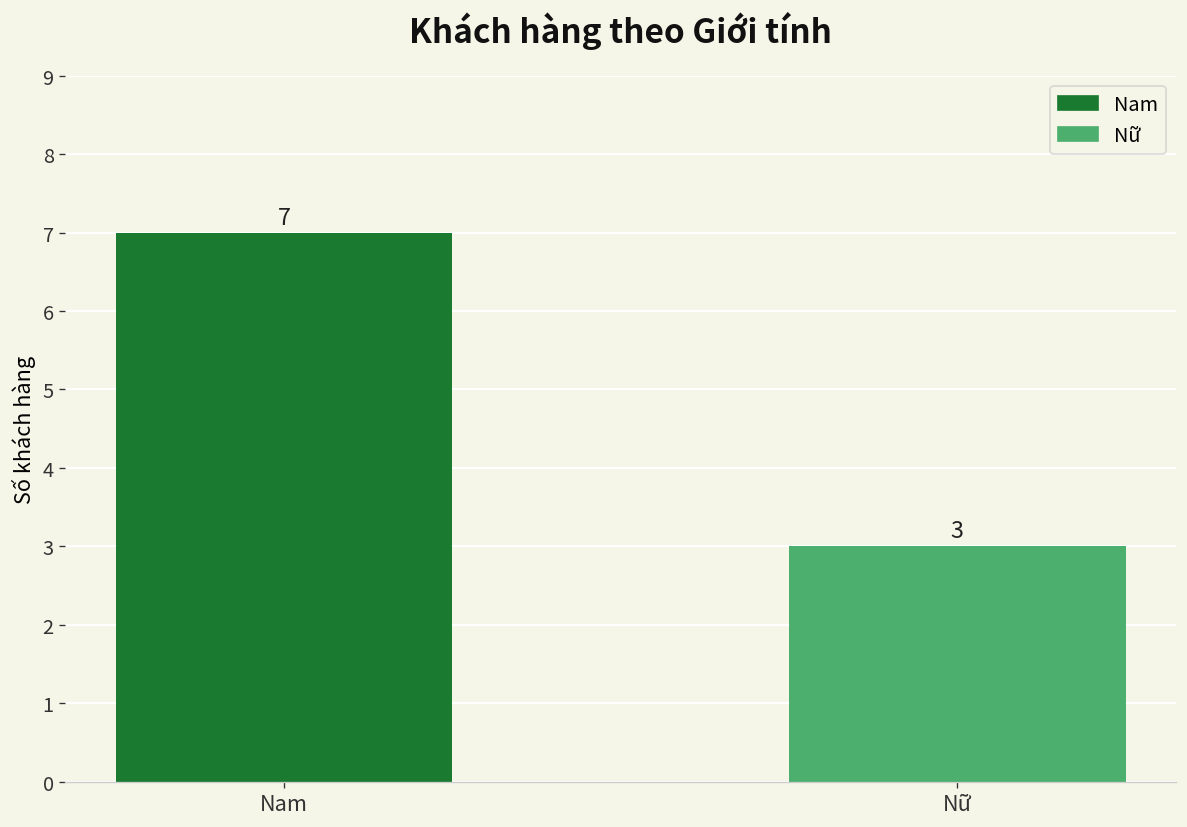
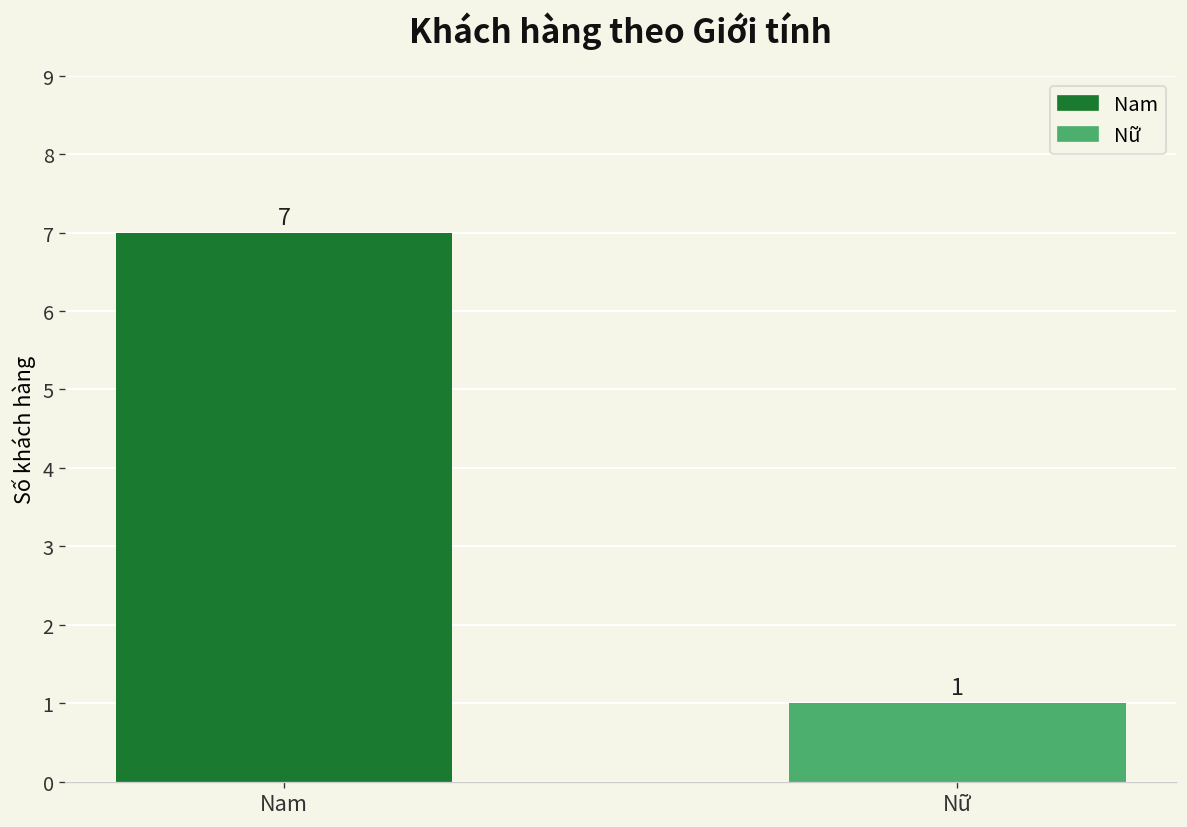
Nữ: 3 -> 1
